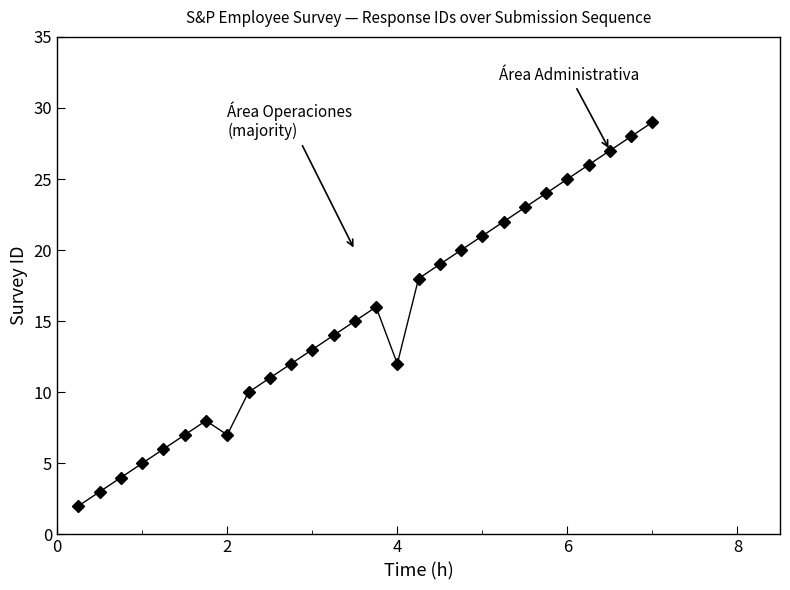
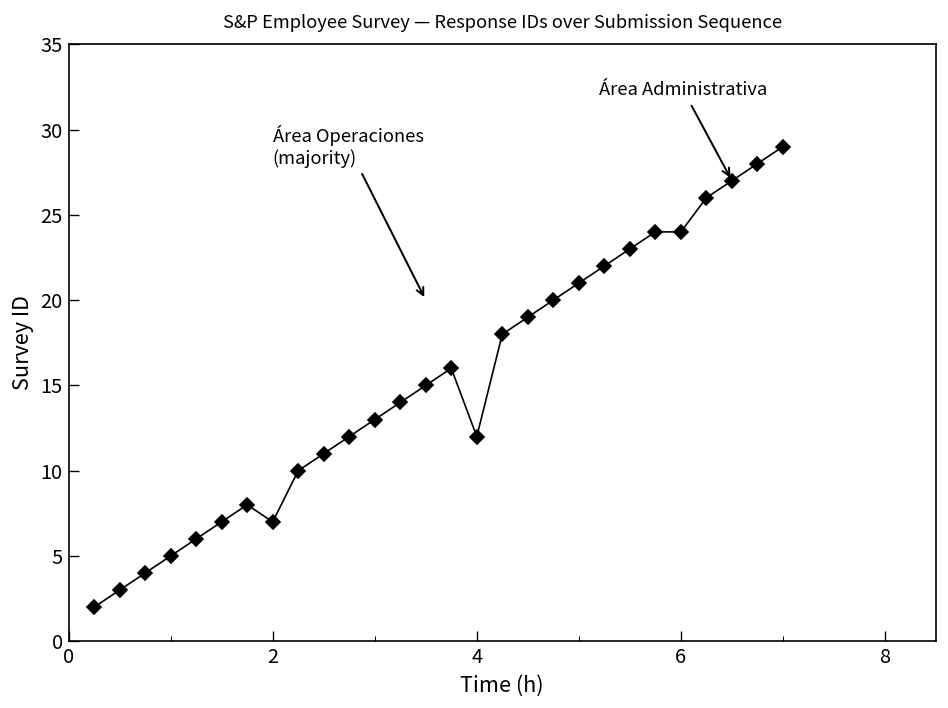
6: 25 -> 24
